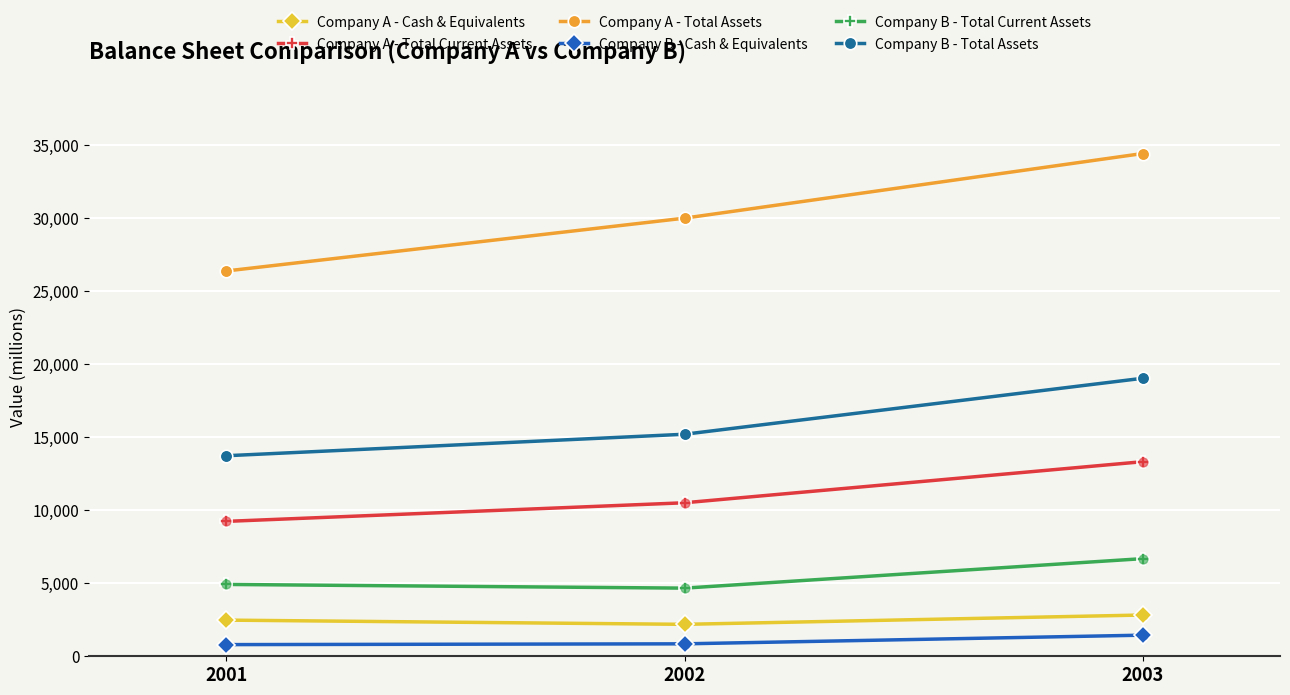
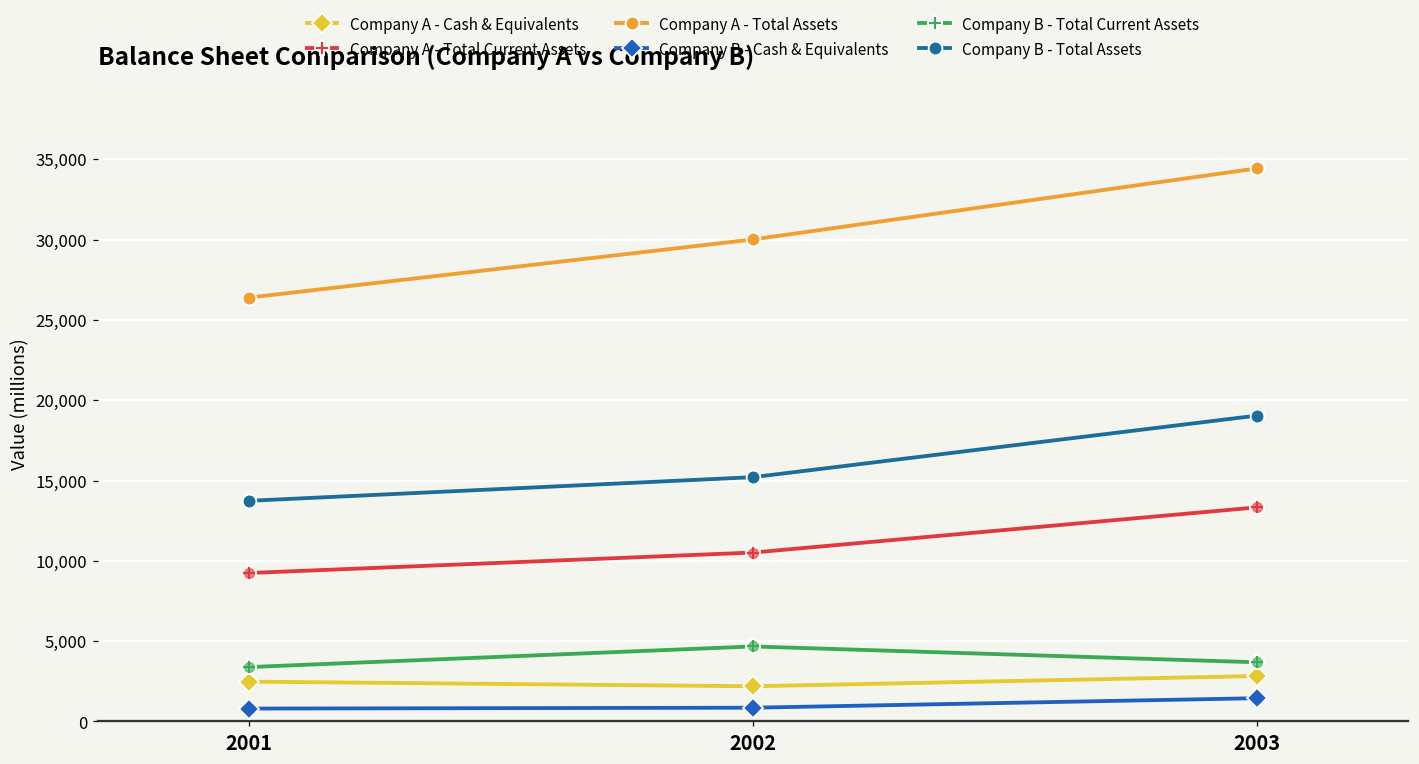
Company B - Total Current Assets, 2001: 4,900 -> 3,400
Company B - Total Current Assets, 2003: 6,700 -> 3,700
